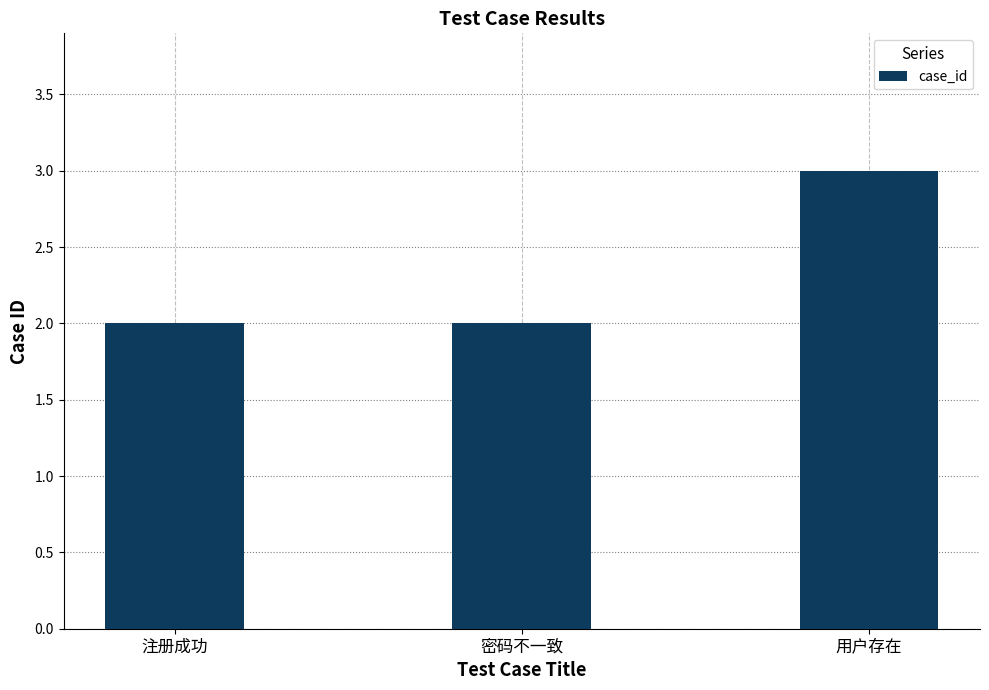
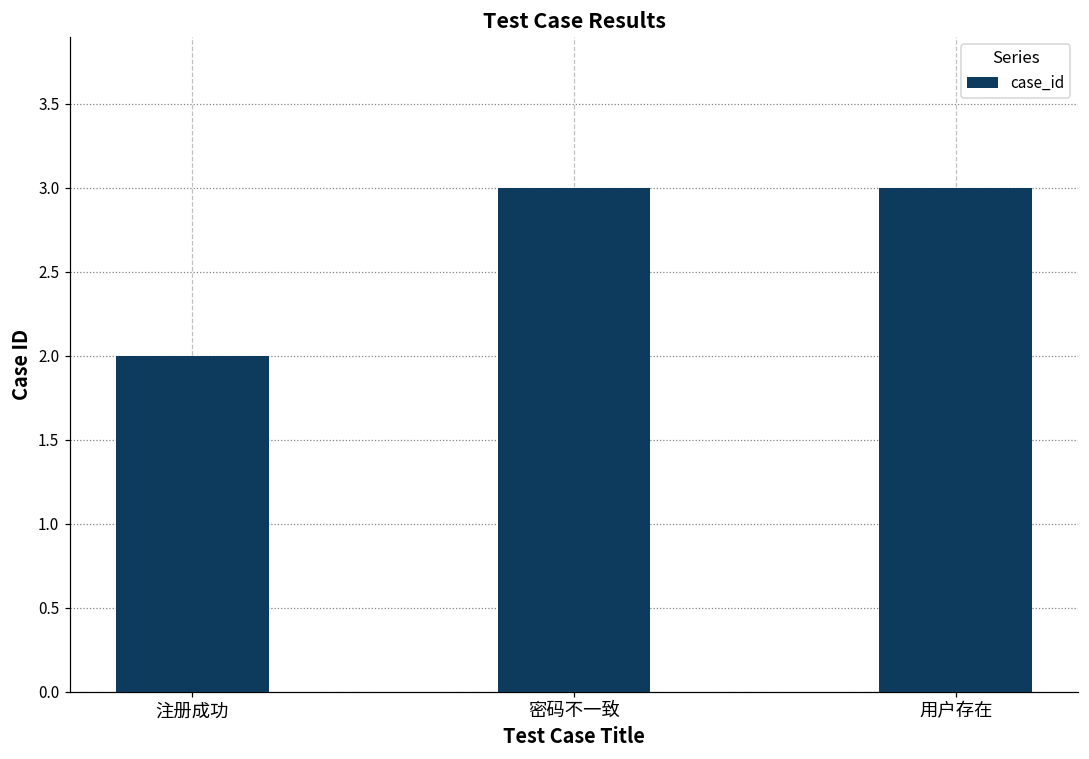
密码不一致: 2 -> 3
